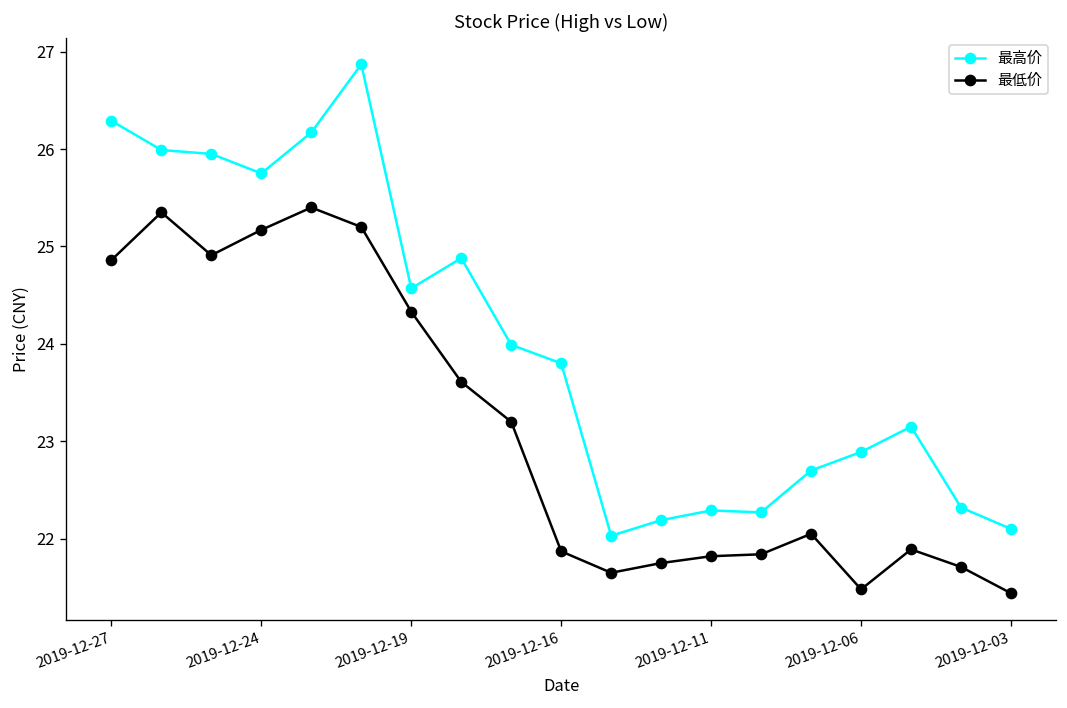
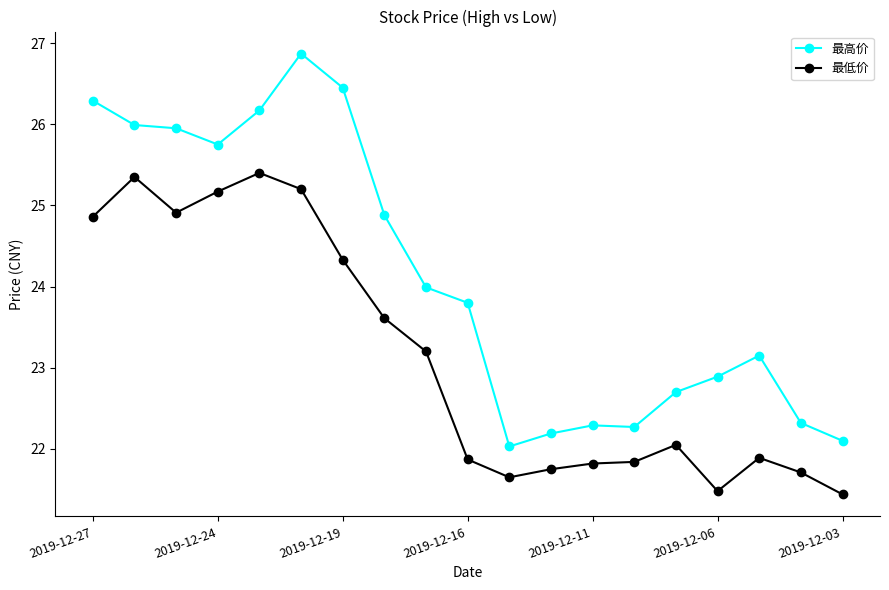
最高价, 2019-12-19: 24.6 -> 26.5
